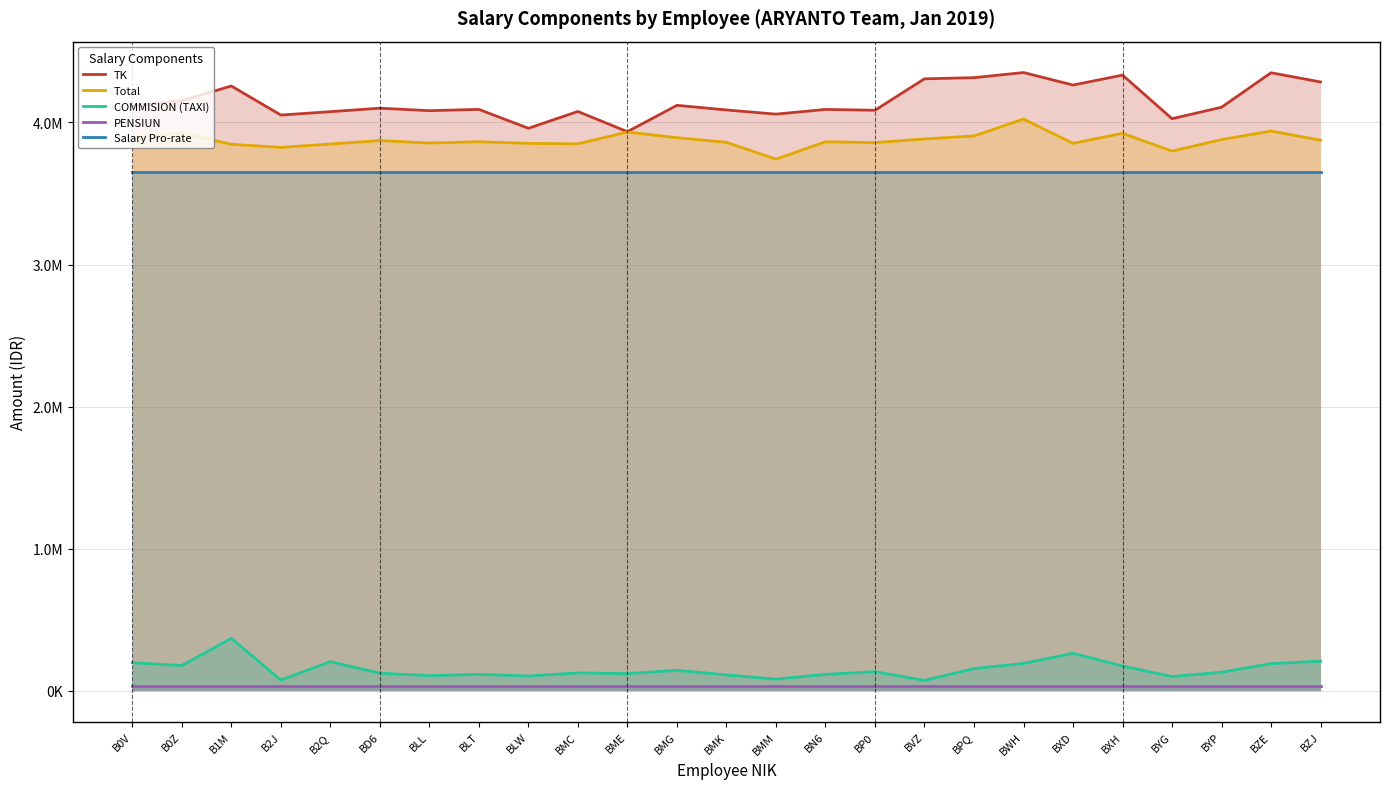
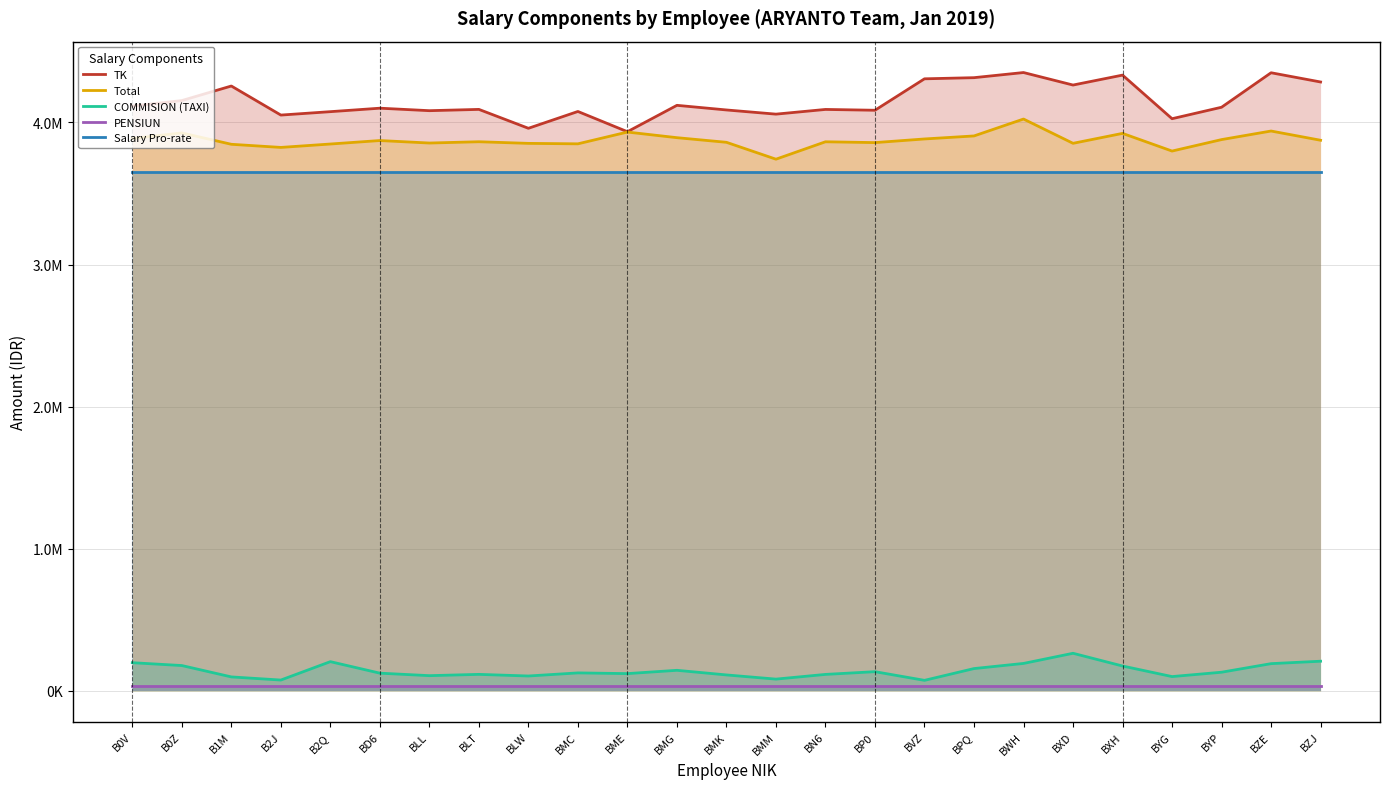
COMMISION (TAXI), B1M: 370000 -> 100000
